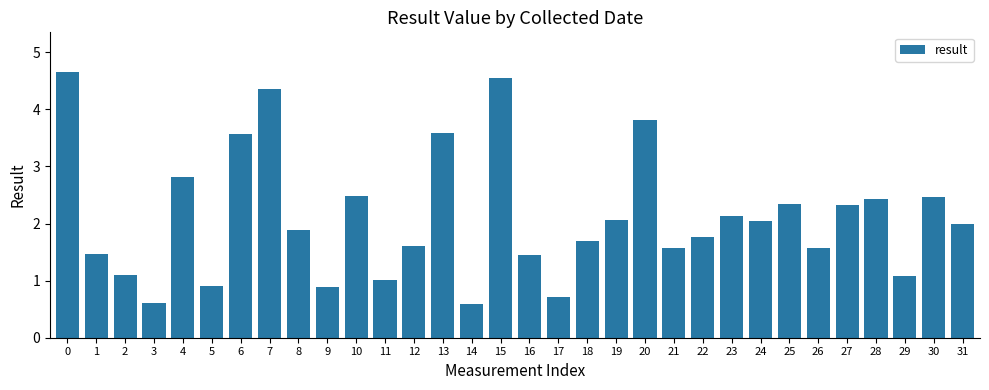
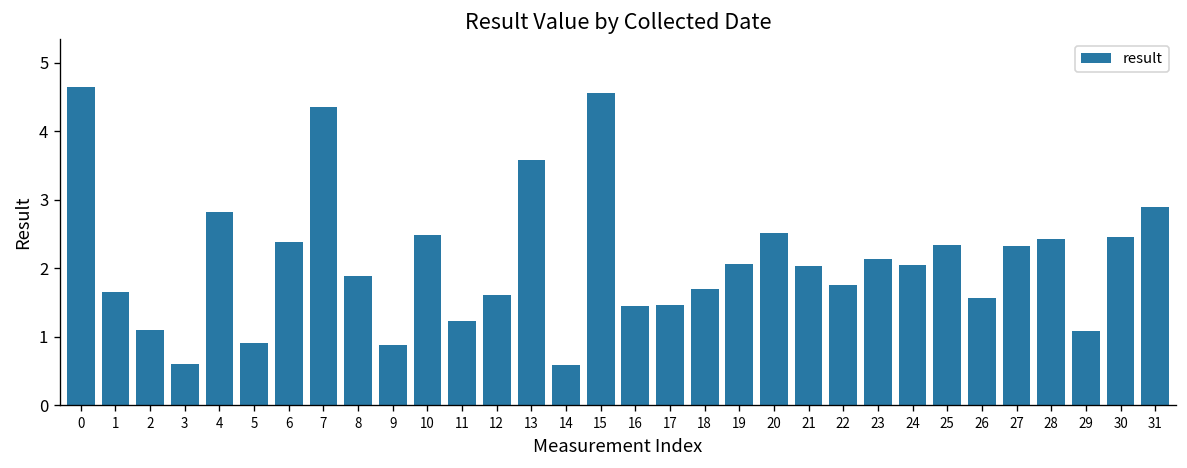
1: 1.5 -> 1.7
6: 3.6 -> 2.4
11: 1.0 -> 1.2
17: 0.7 -> 1.5
20: 3.8 -> 2.5
21: 1.6 -> 2.0
31: 2.0 -> 2.9
